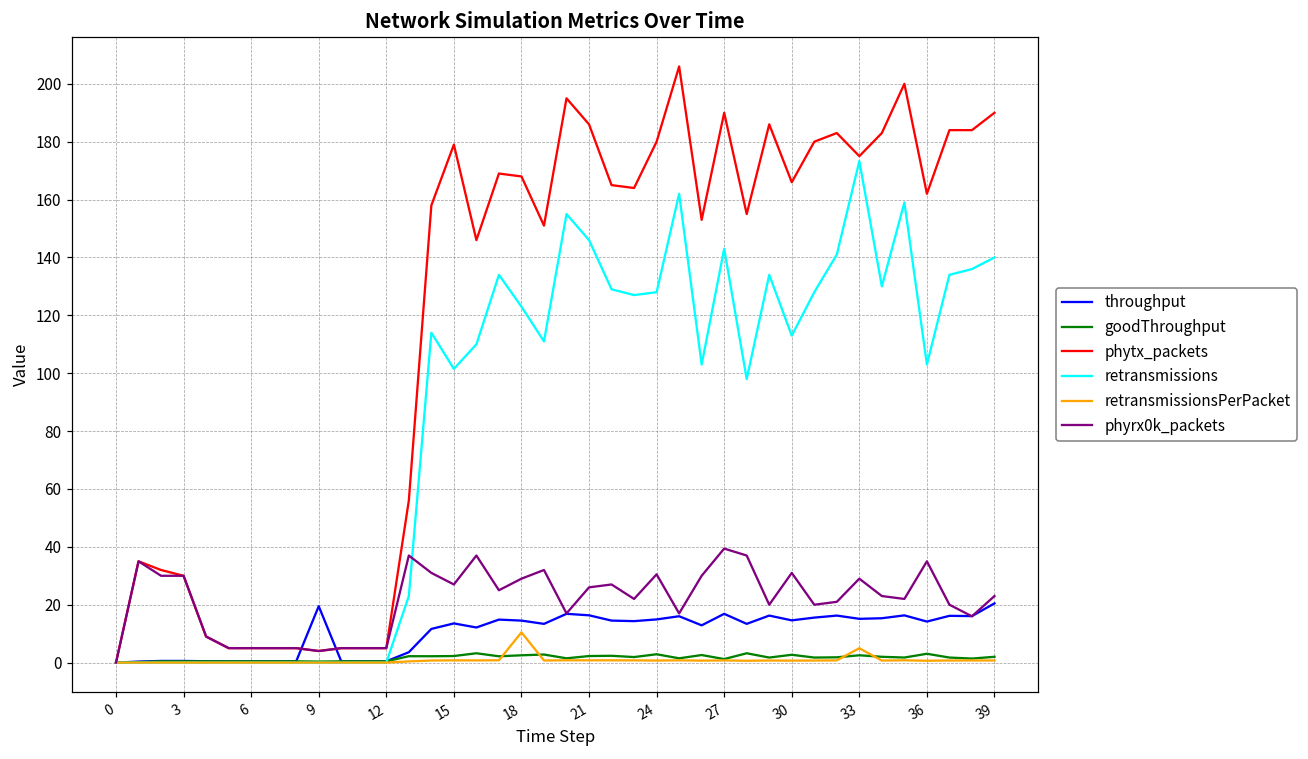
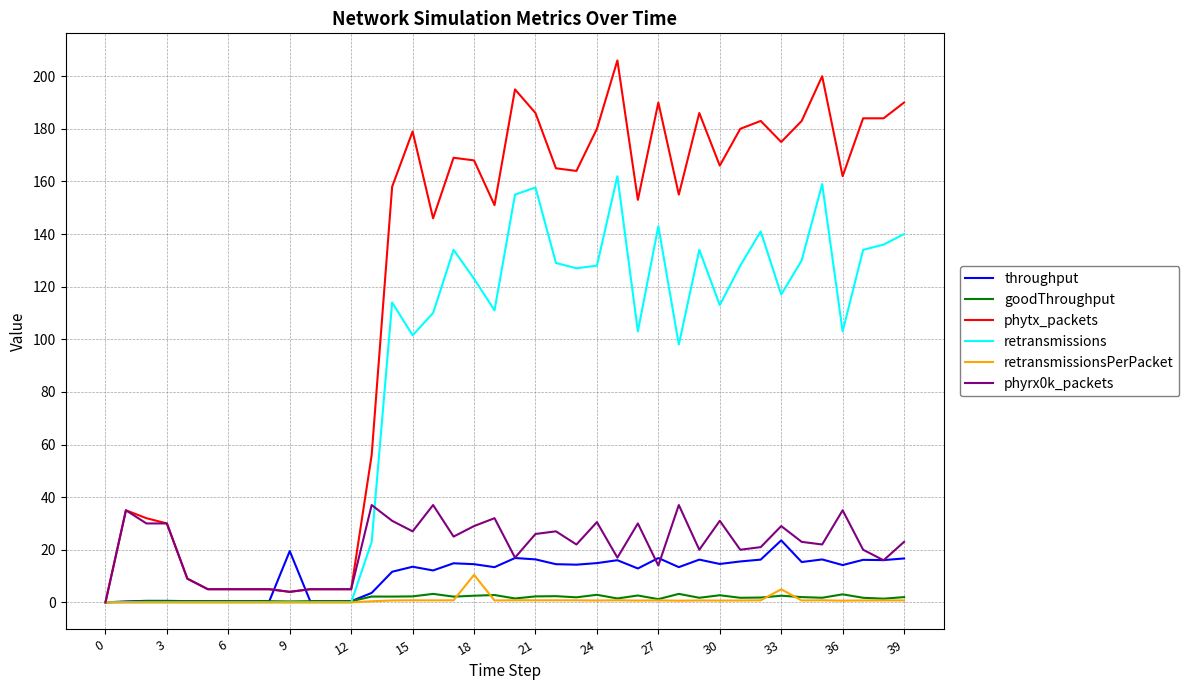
retransmissions, 21: 146 -> 158
phyrx0k_packets, 27: 39 -> 14
throughput, 33: 15 -> 24
retransmissions, 33: 173 -> 117
throughput, 39: 20 -> 17
